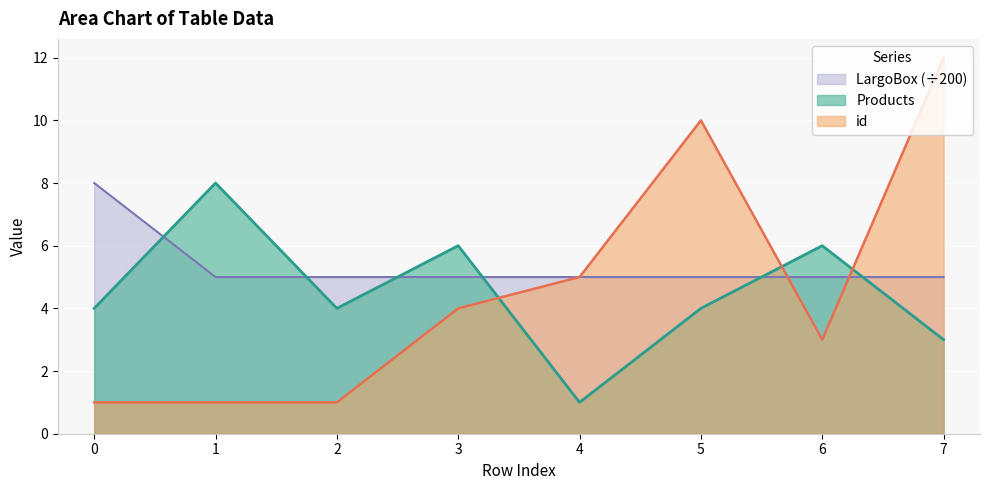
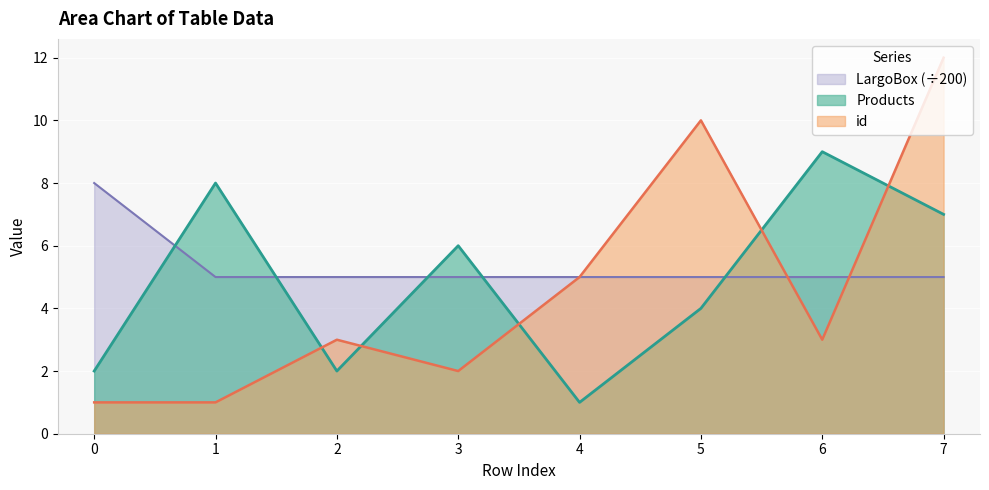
Products, 0: 4 -> 2
Products, 2: 4 -> 2
id, 2: 1 -> 3
id, 3: 4 -> 2
Products, 6: 6 -> 9
Products, 7: 3 -> 7
